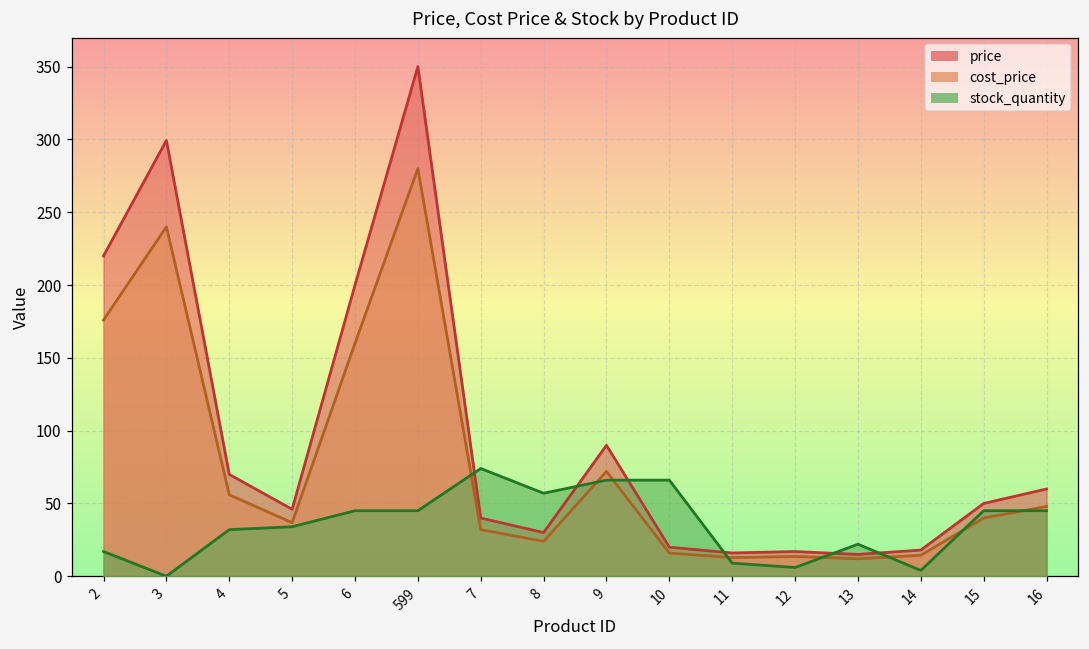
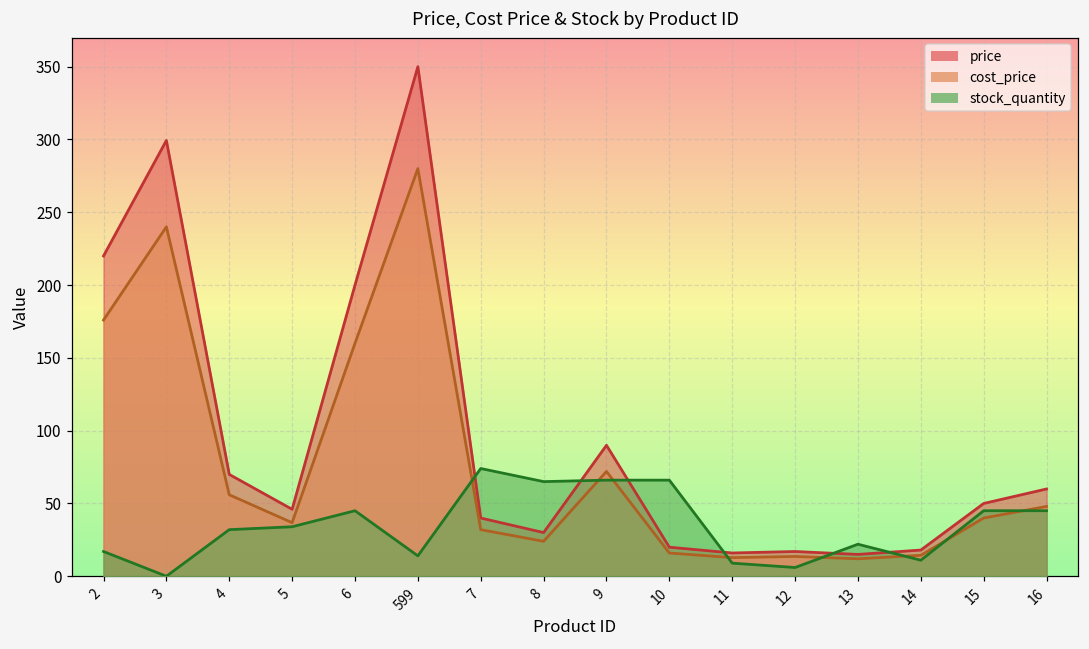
stock_quantity, 599: 45 -> 14
stock_quantity, 8: 57 -> 65
stock_quantity, 14: 4 -> 11
